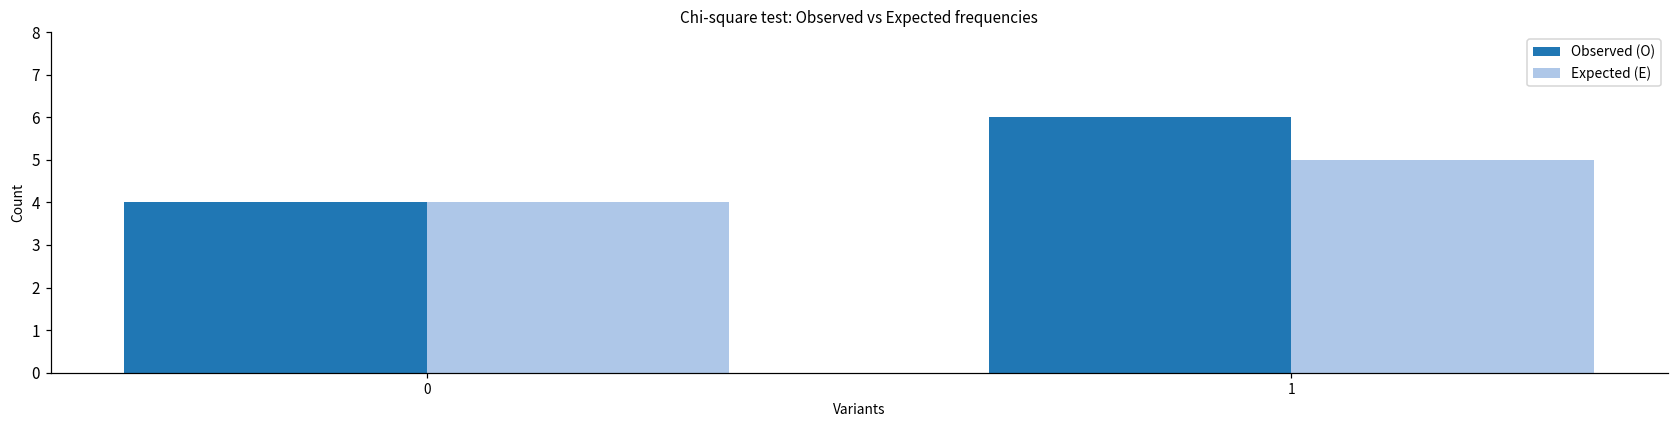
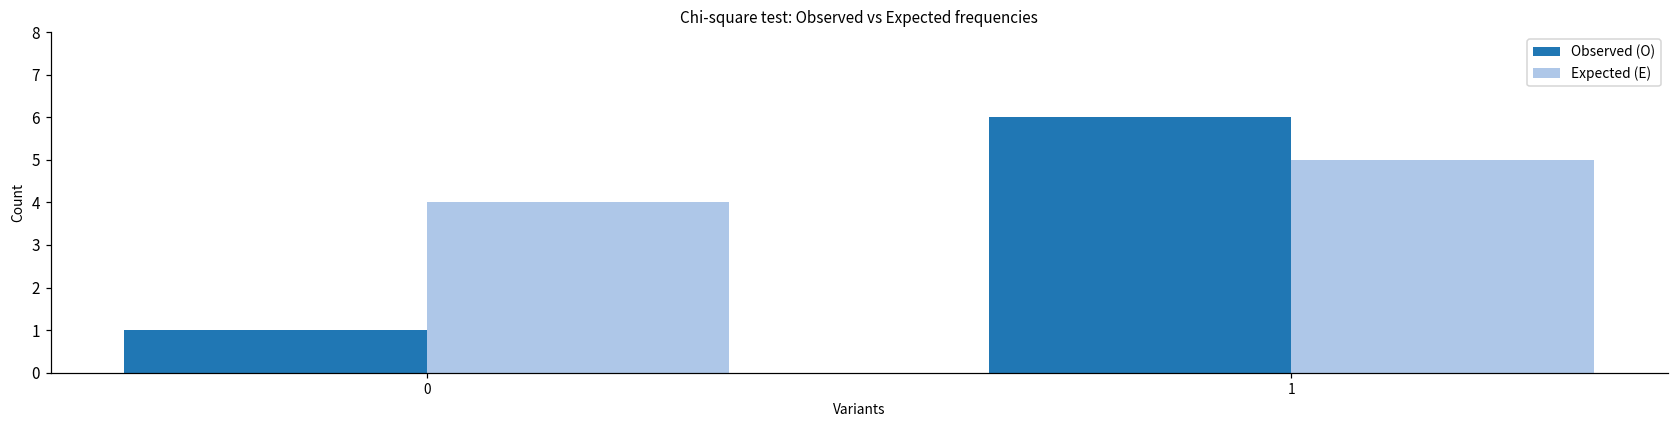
Observed (O), 0: 4 -> 1
